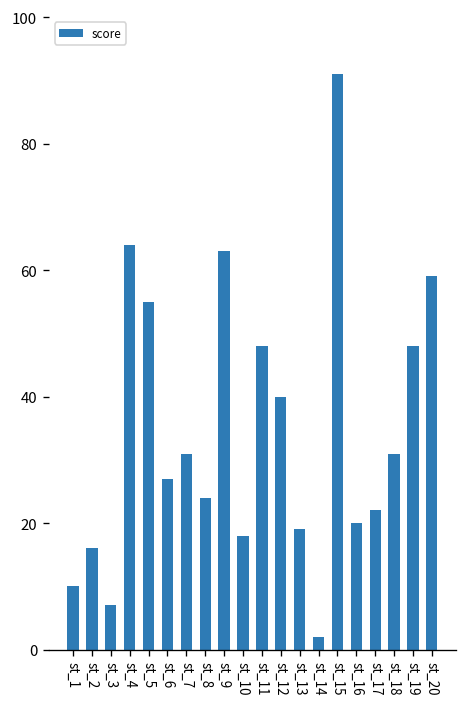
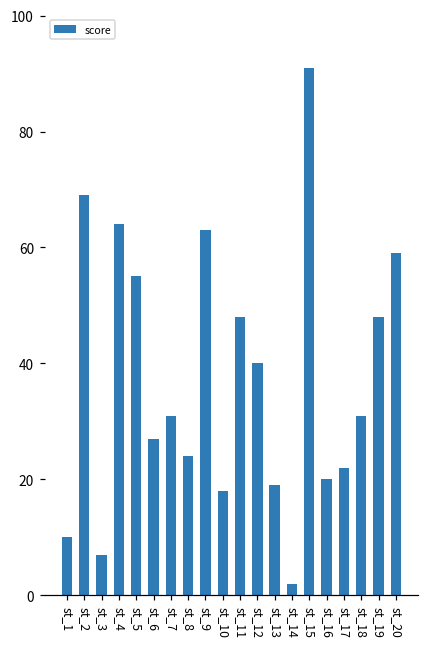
st_2: 16 -> 69
